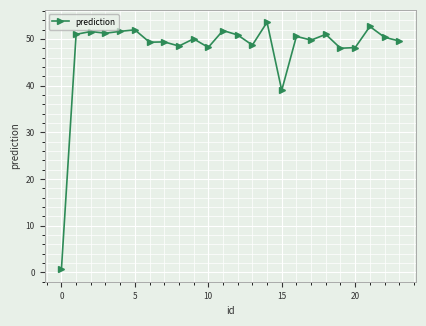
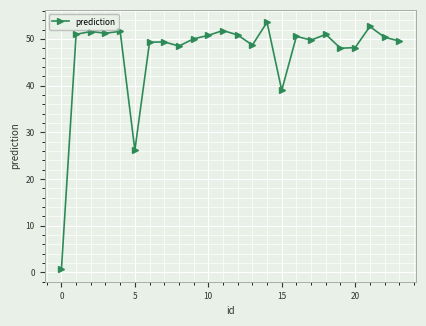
5: 52 -> 26
10: 48 -> 51
